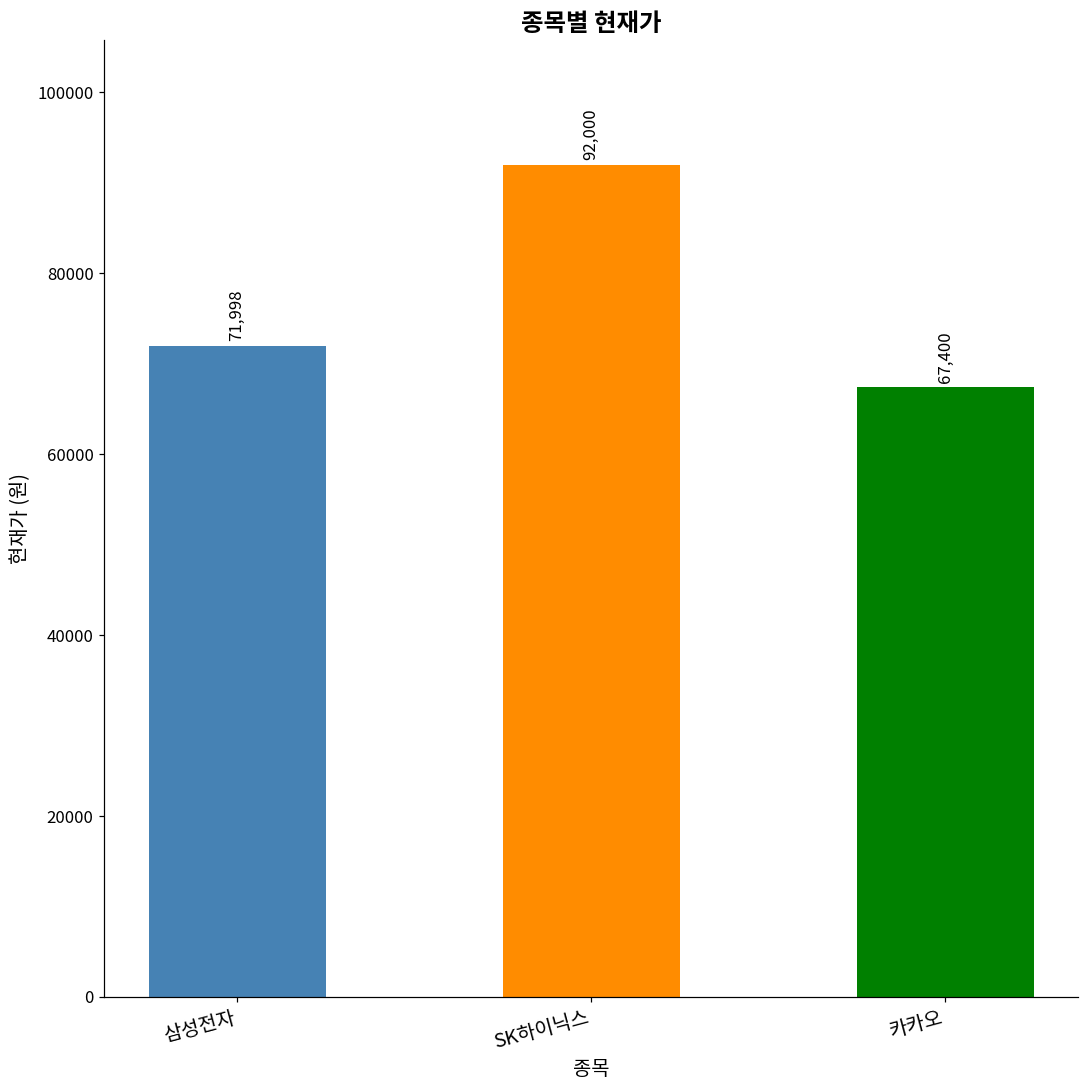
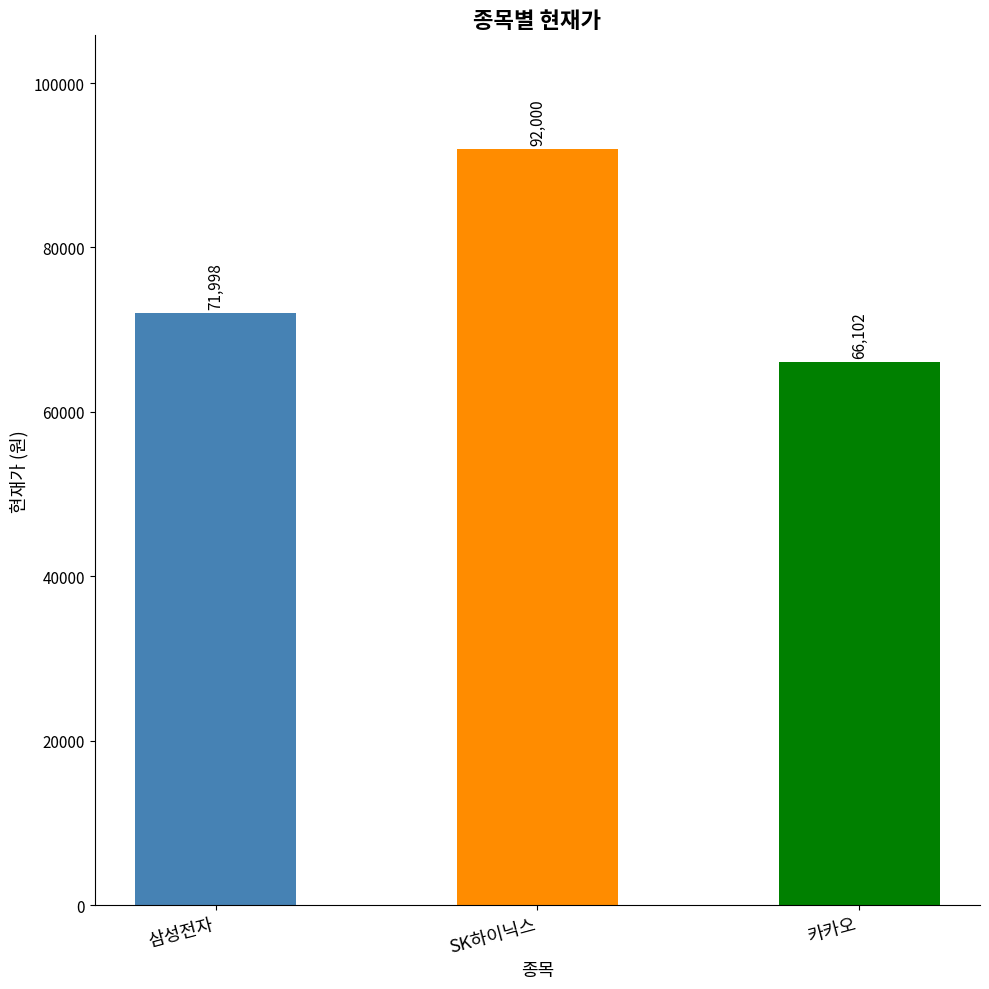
카카오: 67,400 -> 66,102
